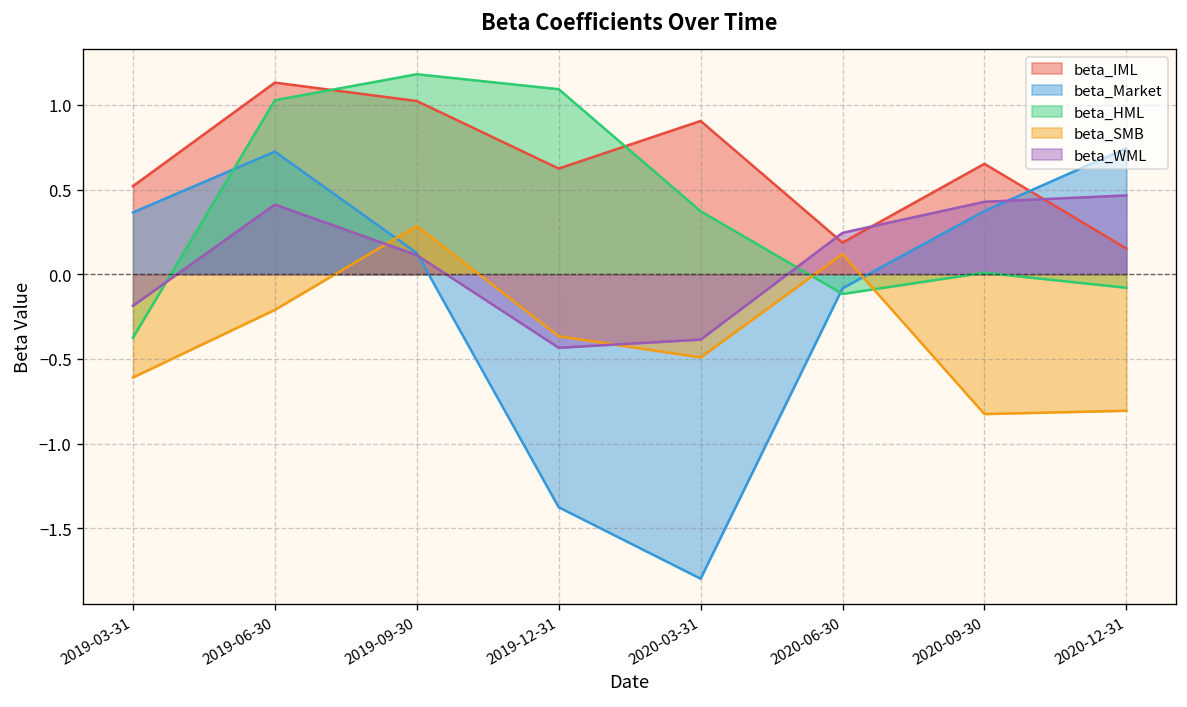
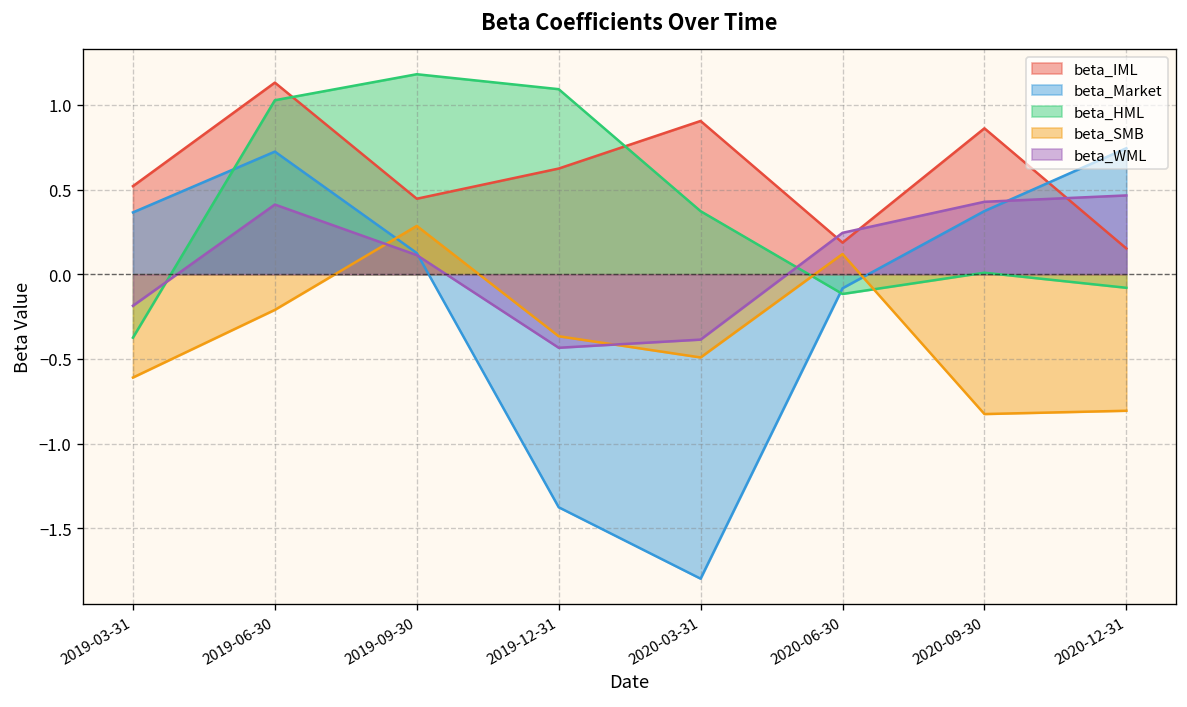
beta_IML, 2019-09-30: 1.02 -> 0.45
beta_IML, 2020-09-30: 0.65 -> 0.86
